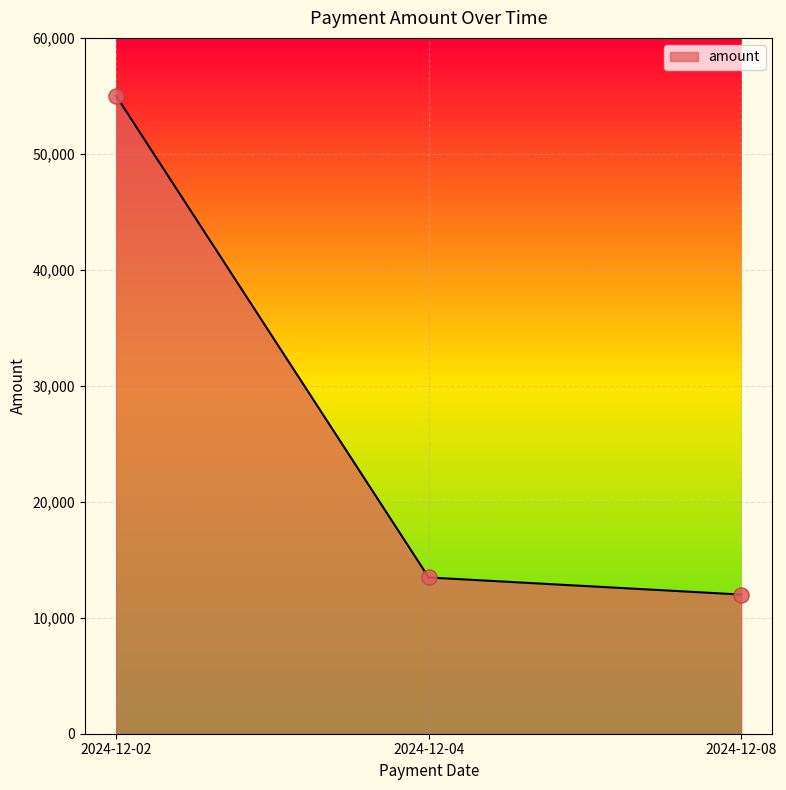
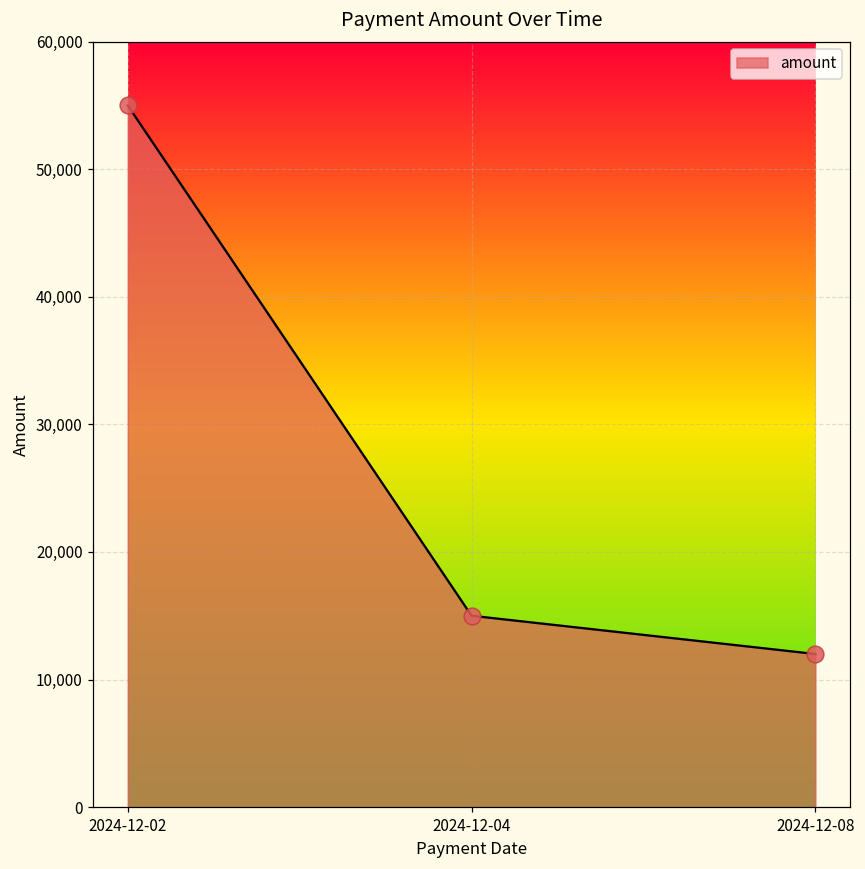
2024-12-04: 13,500 -> 15,000
